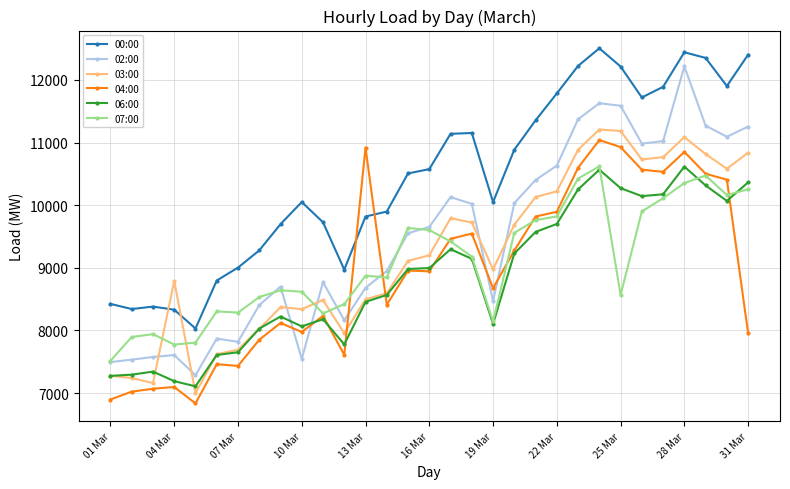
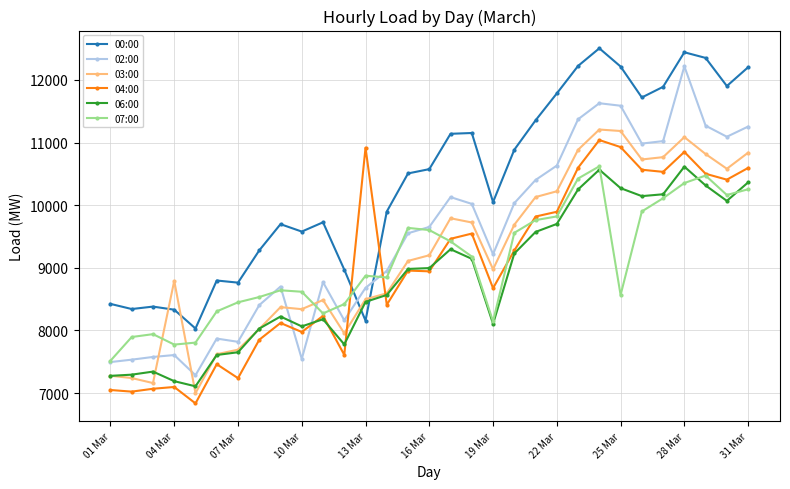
04:00, 01 Mar: 6900 -> 7000
00:00, 07 Mar: 9000 -> 8800
04:00, 07 Mar: 7400 -> 7200
07:00, 07 Mar: 8300 -> 8400
00:00, 10 Mar: 10000 -> 9600
00:00, 13 Mar: 9800 -> 8200
02:00, 19 Mar: 8500 -> 9200
00:00, 31 Mar: 12400 -> 12200
04:00, 31 Mar: 8000 -> 10600
